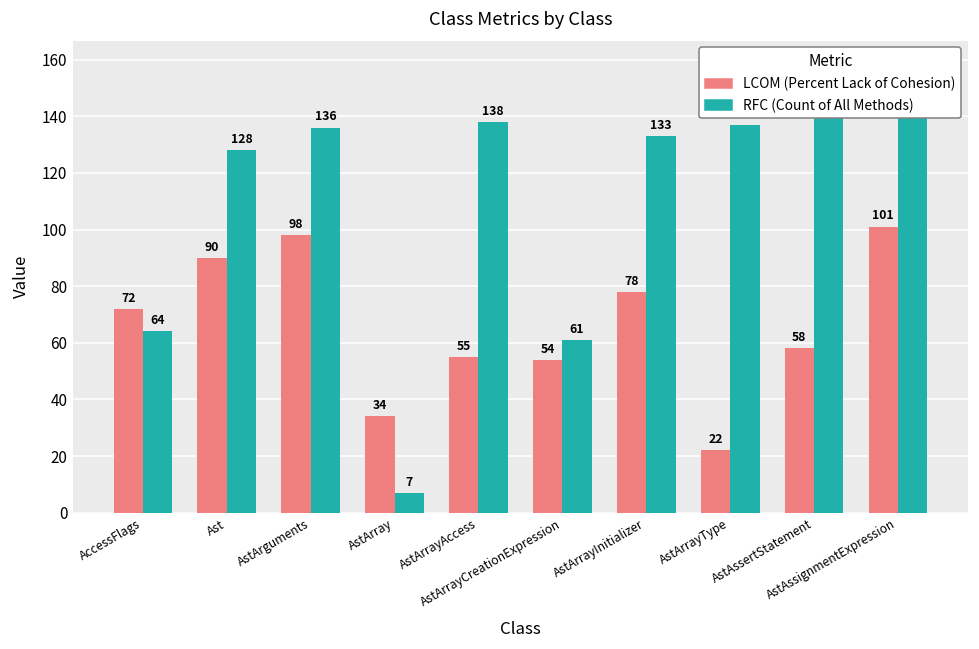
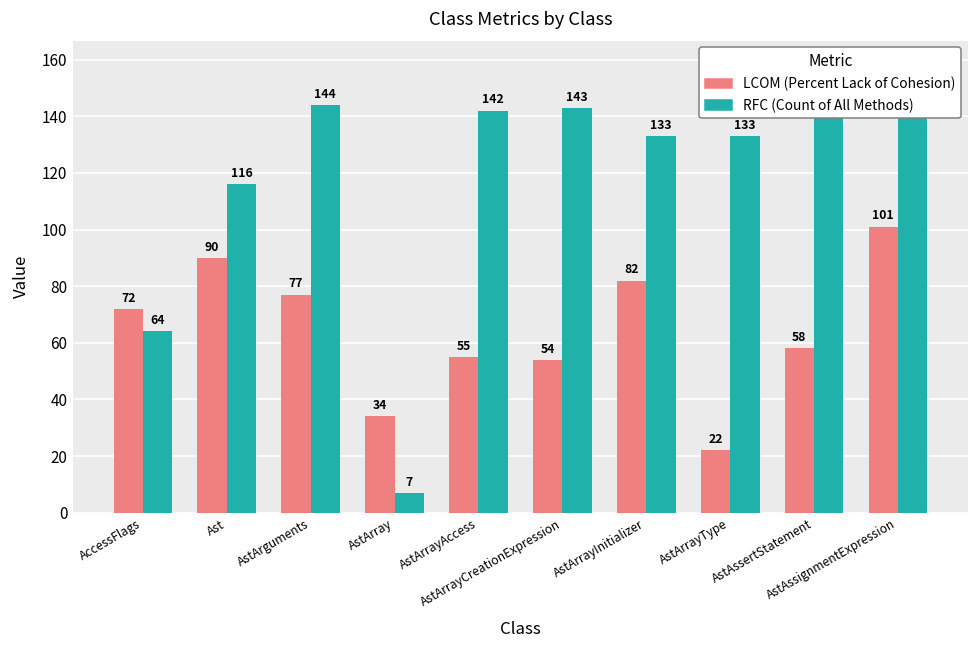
RFC (Count of All Methods), Ast: 128 -> 116
LCOM (Percent Lack of Cohesion), AstArguments: 98 -> 77
RFC (Count of All Methods), AstArguments: 136 -> 144
RFC (Count of All Methods), AstArrayAccess: 138 -> 142
RFC (Count of All Methods), AstArrayCreationExpression: 61 -> 143
LCOM (Percent Lack of Cohesion), AstArrayInitializer: 78 -> 82
RFC (Count of All Methods), AstArrayType: 137 -> 133
